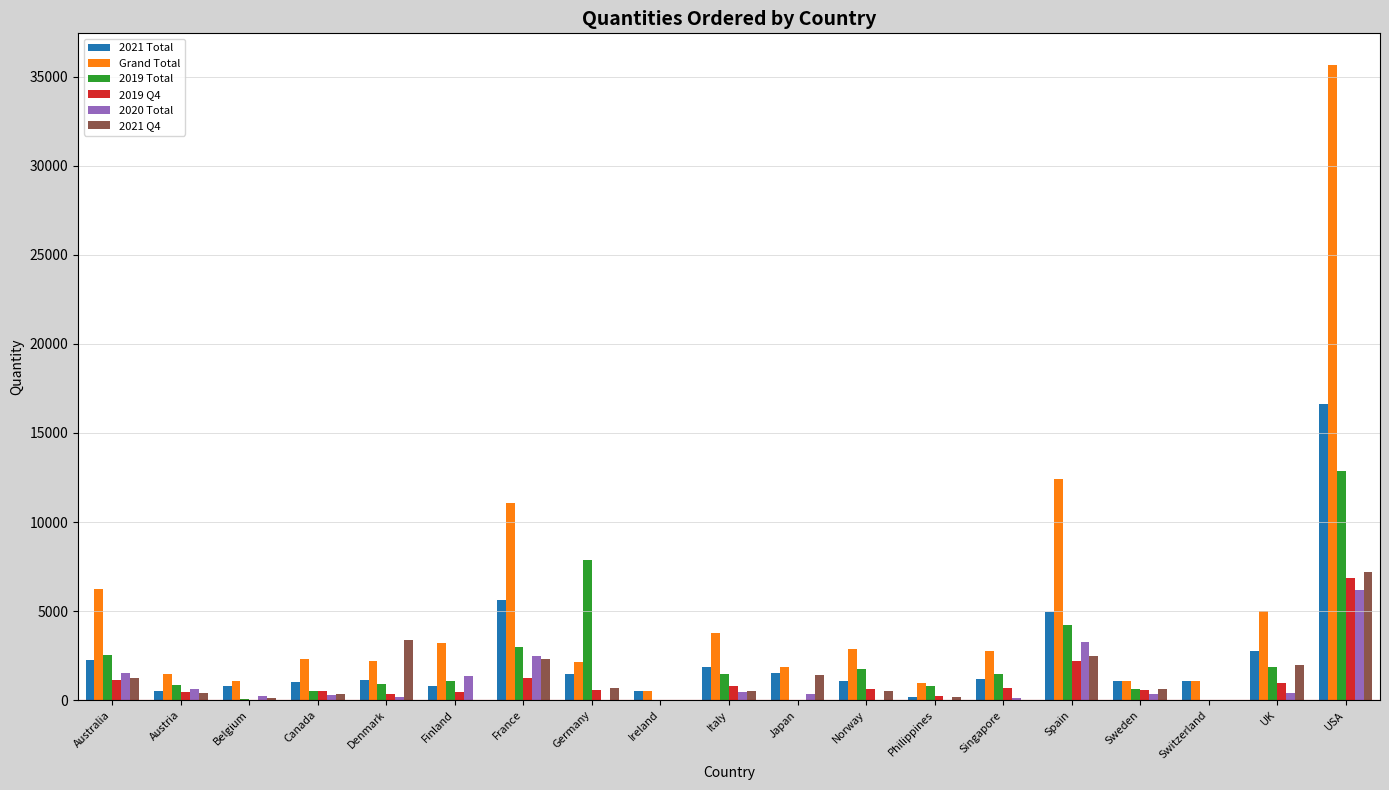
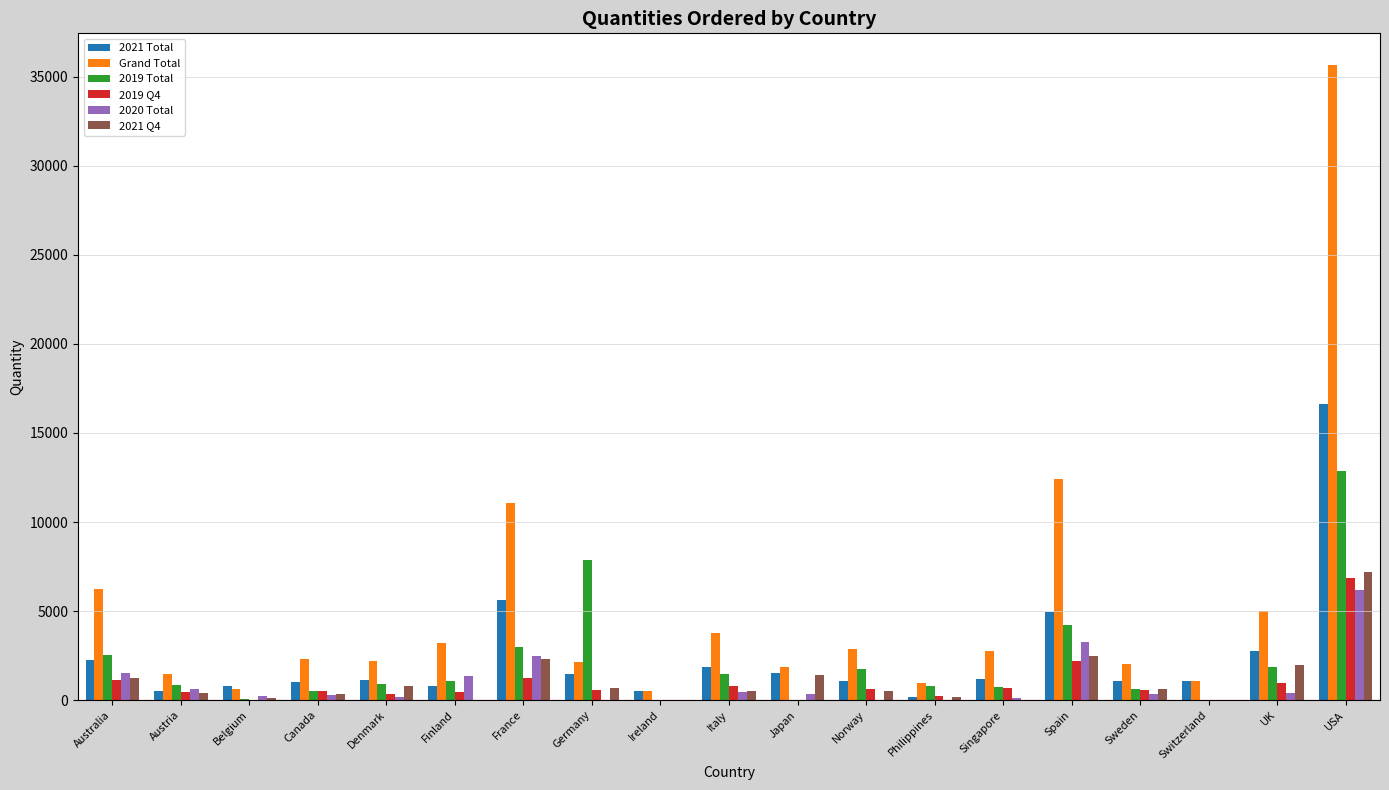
Grand Total, Belgium: 1100 -> 600
2021 Q4, Denmark: 3400 -> 800
2019 Total, Singapore: 1500 -> 700
Grand Total, Sweden: 1100 -> 2000
